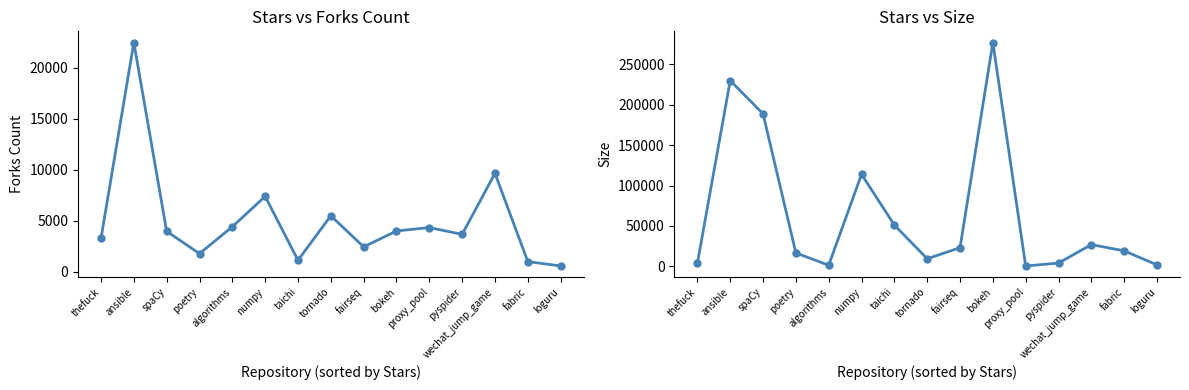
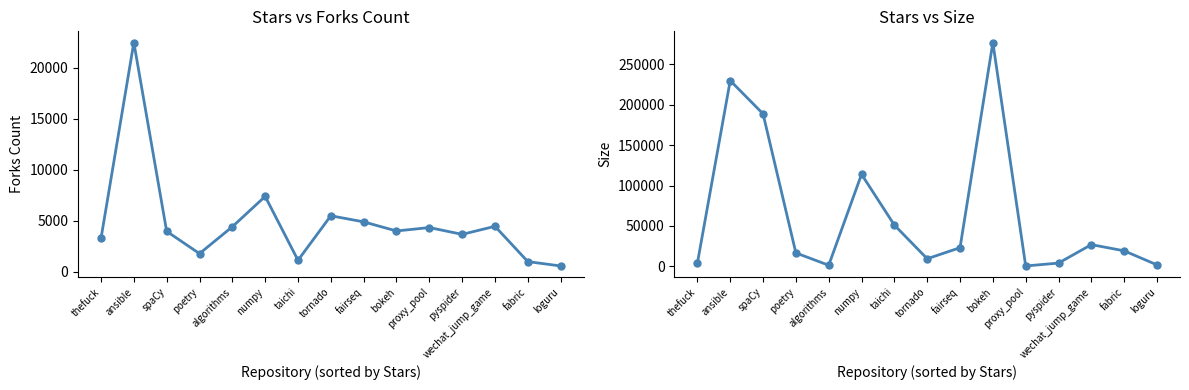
Stars vs Forks Count, fairseq: 2400 -> 4900
Stars vs Forks Count, wechat_jump_game: 9600 -> 4400
